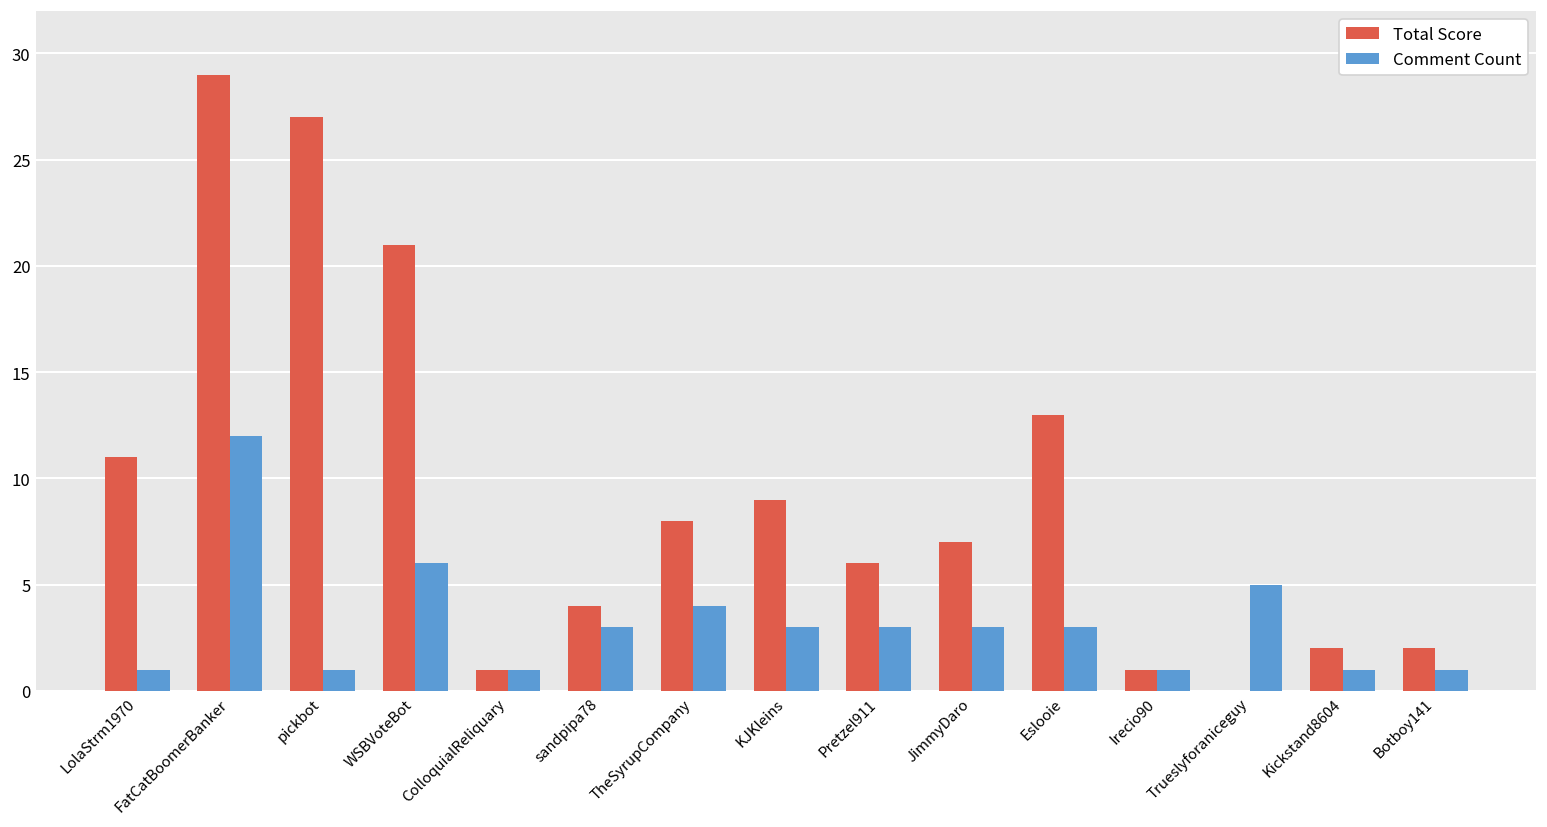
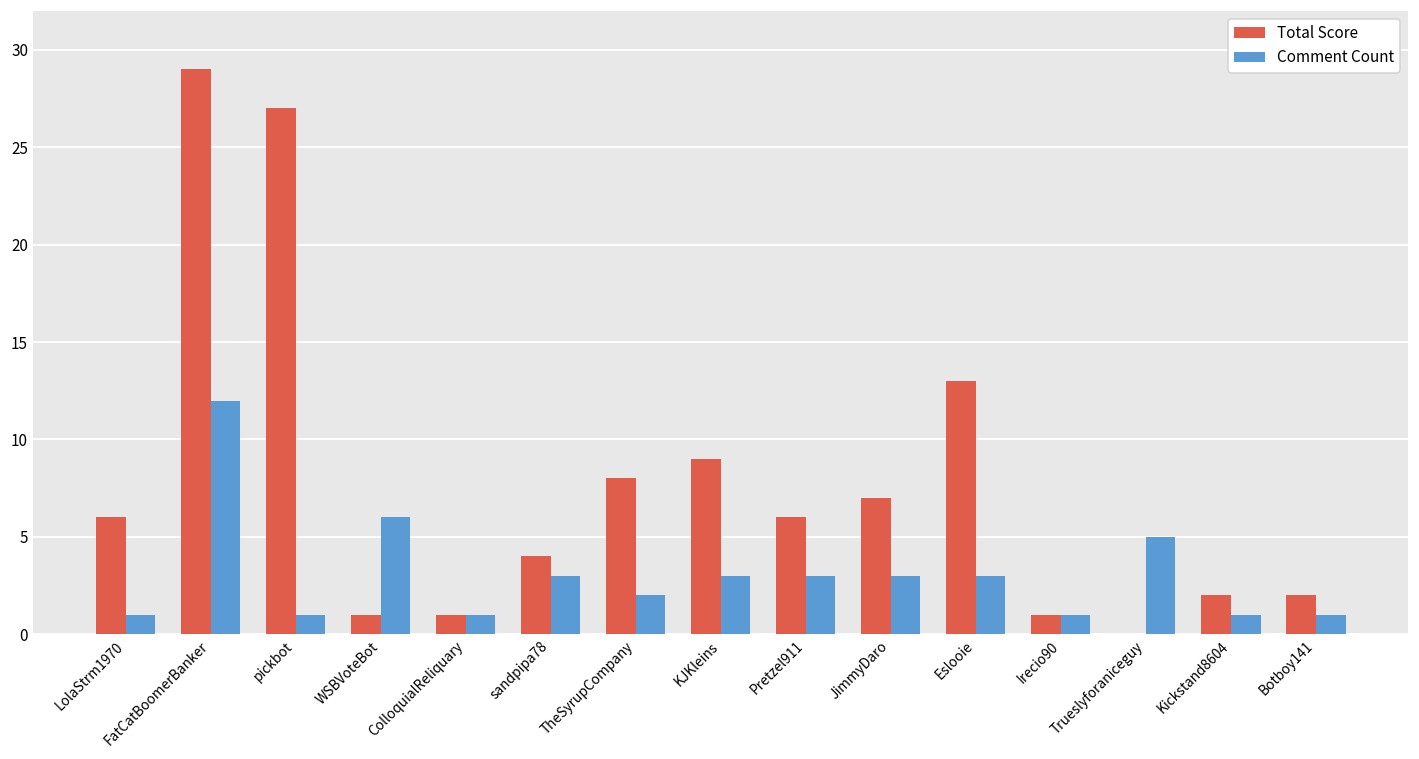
Total Score, LolaStrm1970: 11 -> 6
Total Score, WSBVoteBot: 21 -> 1
Comment Count, TheSyrupCompany: 4 -> 2
